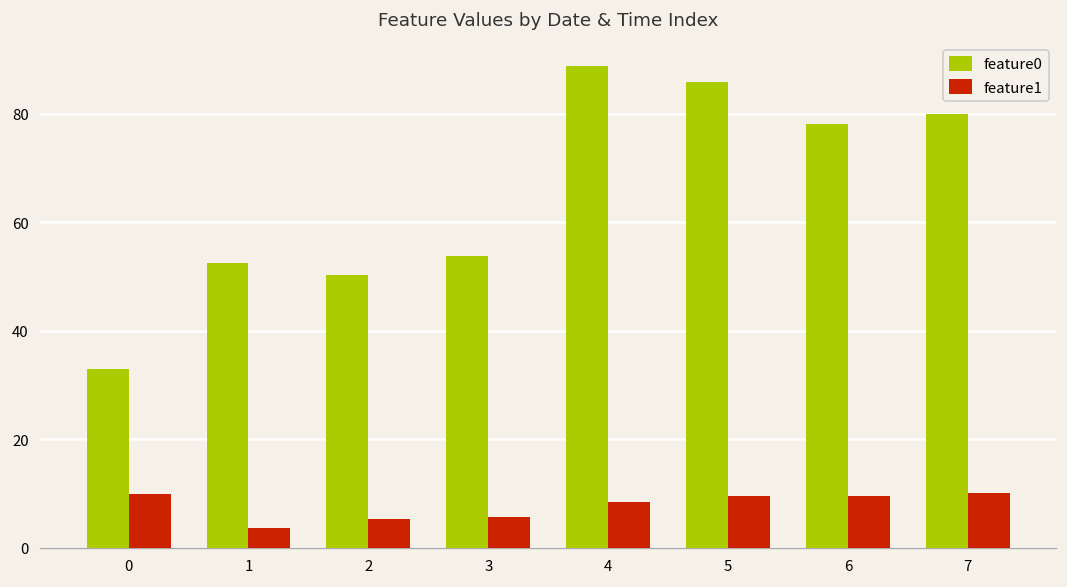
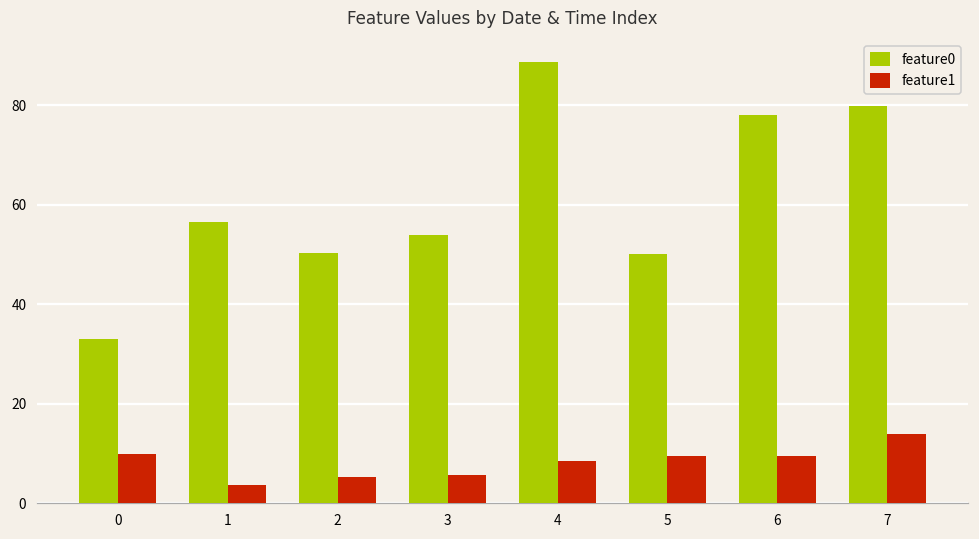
feature0, 1: 52 -> 57
feature0, 5: 86 -> 50
feature1, 7: 10 -> 14
